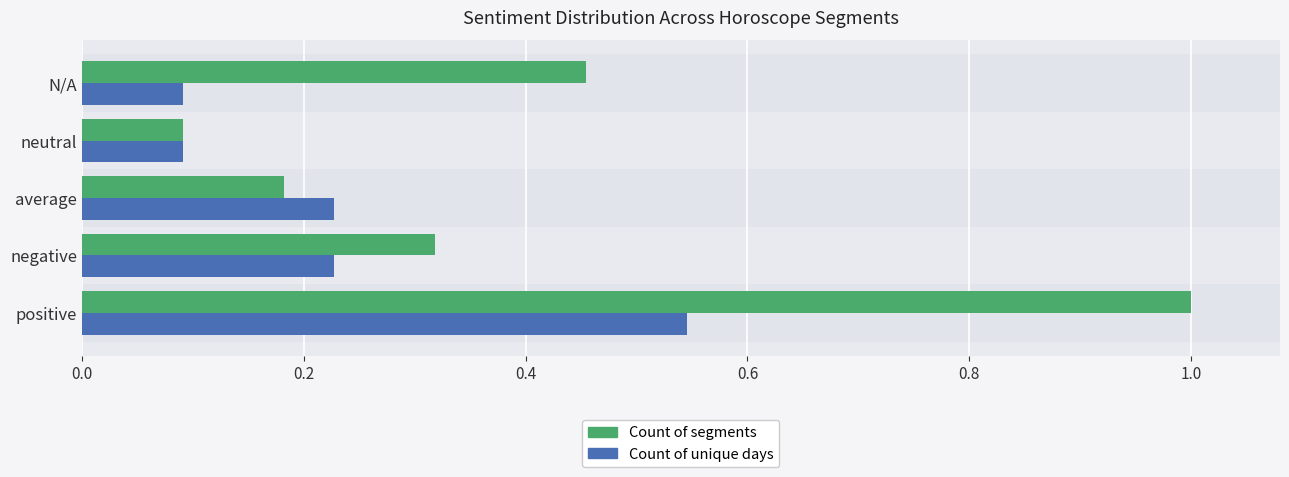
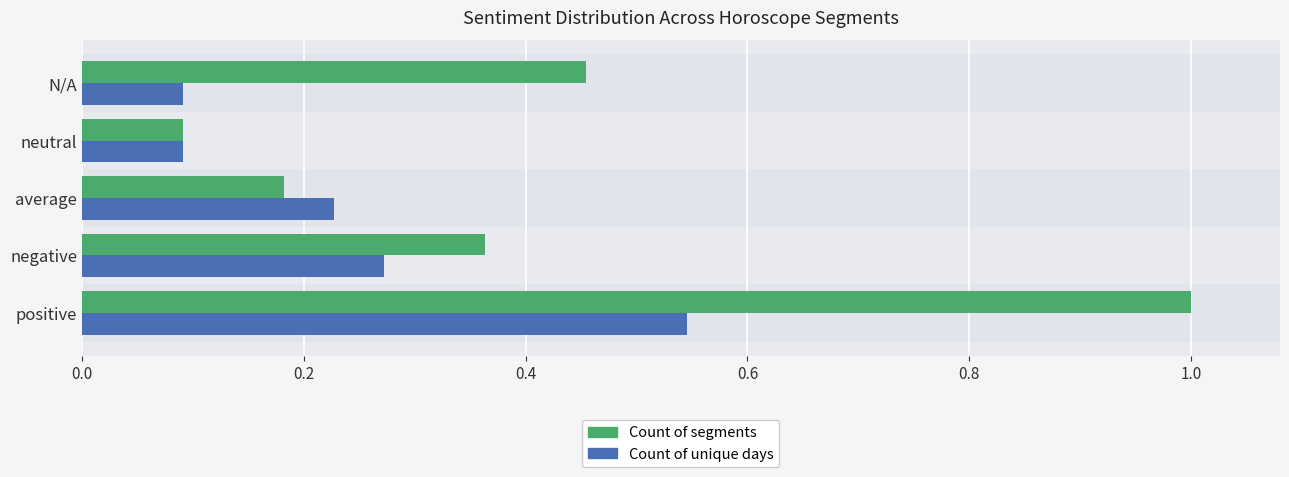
Count of segments, negative: 0.318 -> 0.364
Count of unique days, negative: 0.227 -> 0.273
